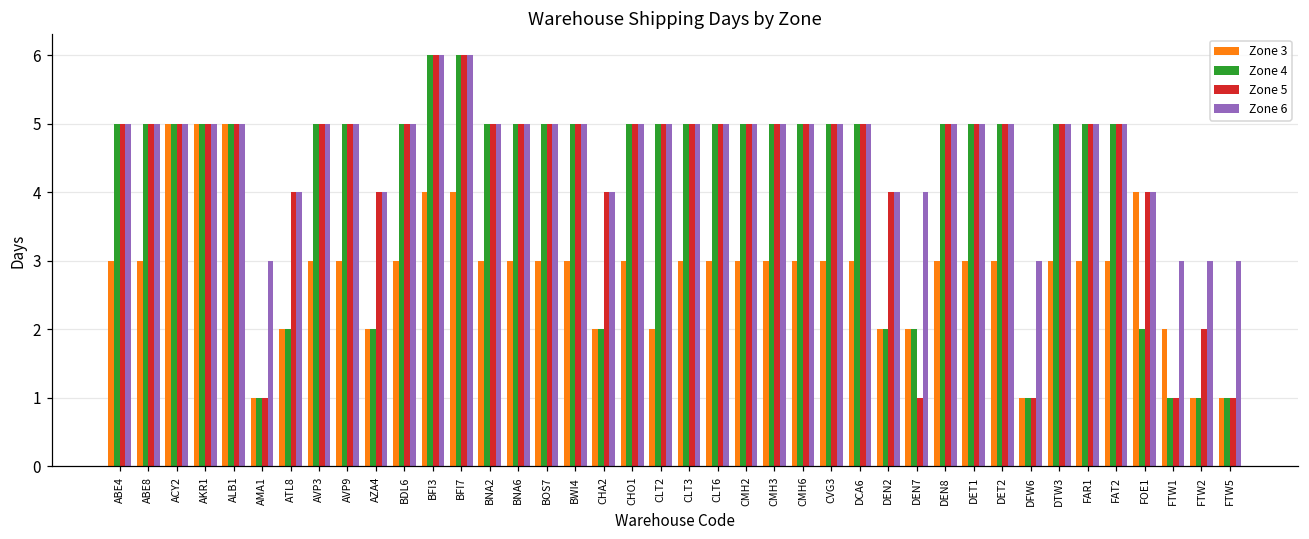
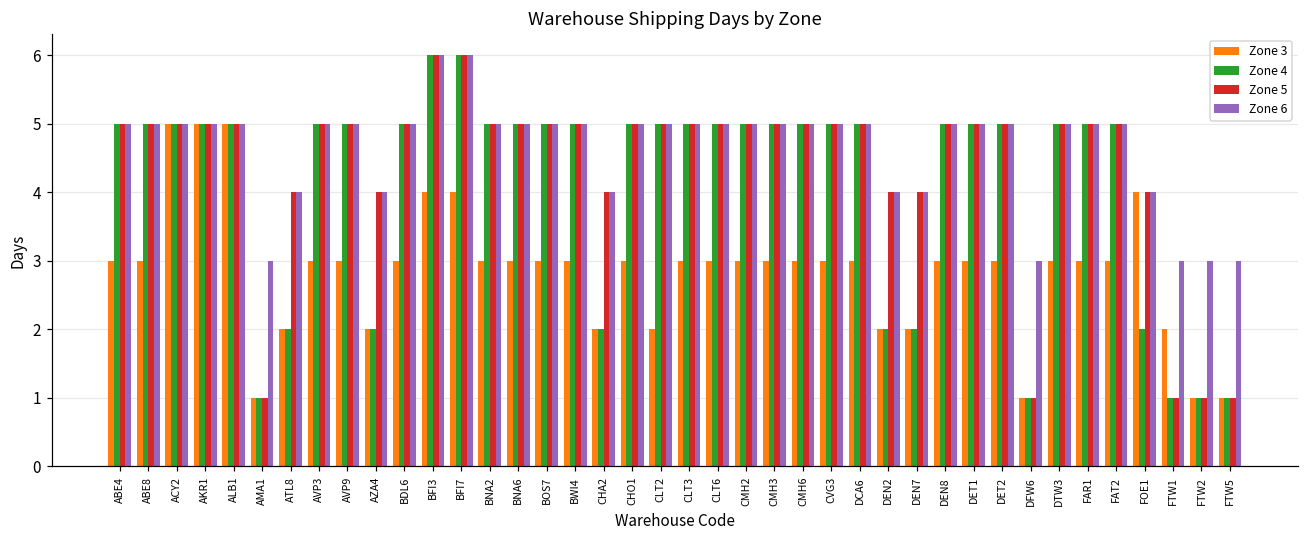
Zone 5, DEN7: 1 -> 4
Zone 5, FTW2: 2 -> 1
